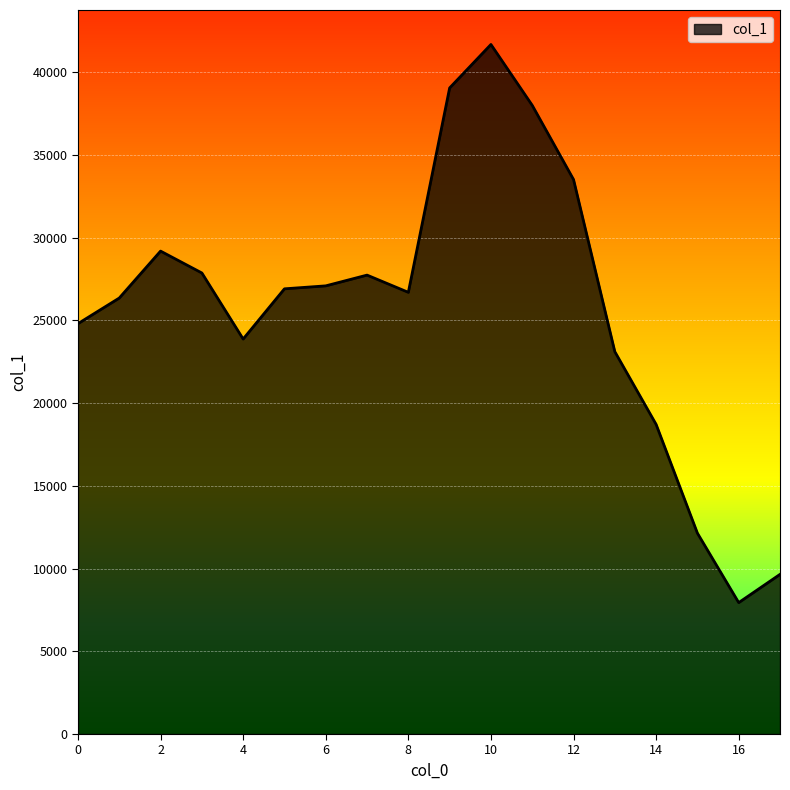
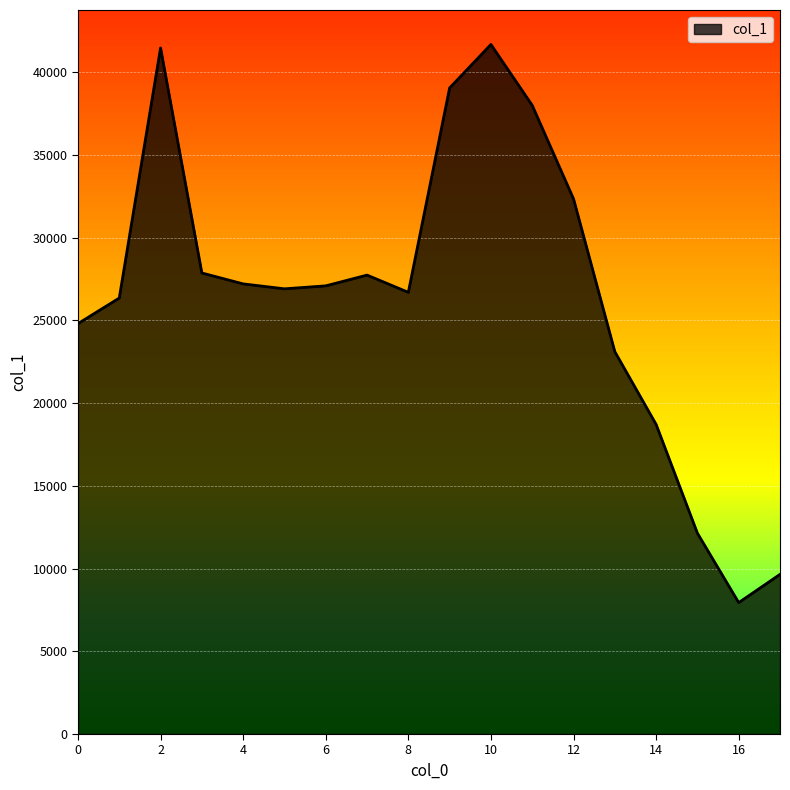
2: 29200 -> 41500
4: 23900 -> 27200
12: 33500 -> 32400
